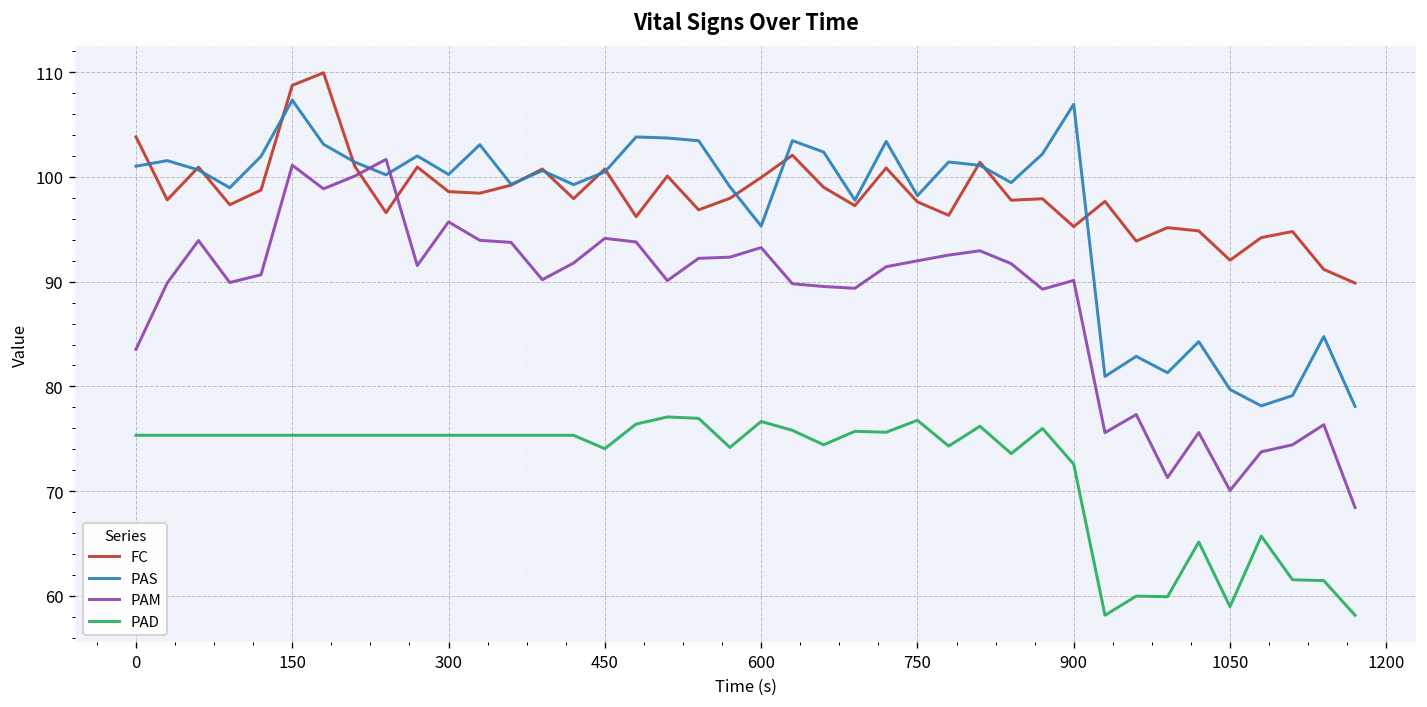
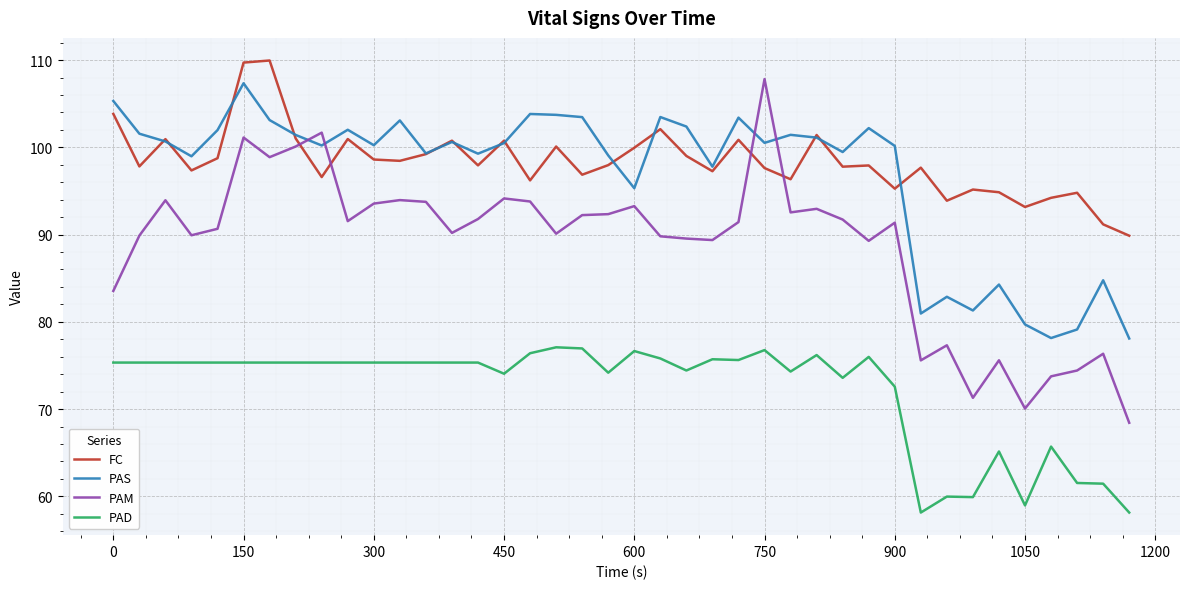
PAS, 0: 101 -> 105
FC, 150: 109 -> 110
PAM, 300: 96 -> 94
PAS, 750: 98 -> 101
PAM, 750: 92 -> 108
PAS, 900: 107 -> 100
PAM, 900: 90 -> 91
FC, 1050: 92 -> 93
